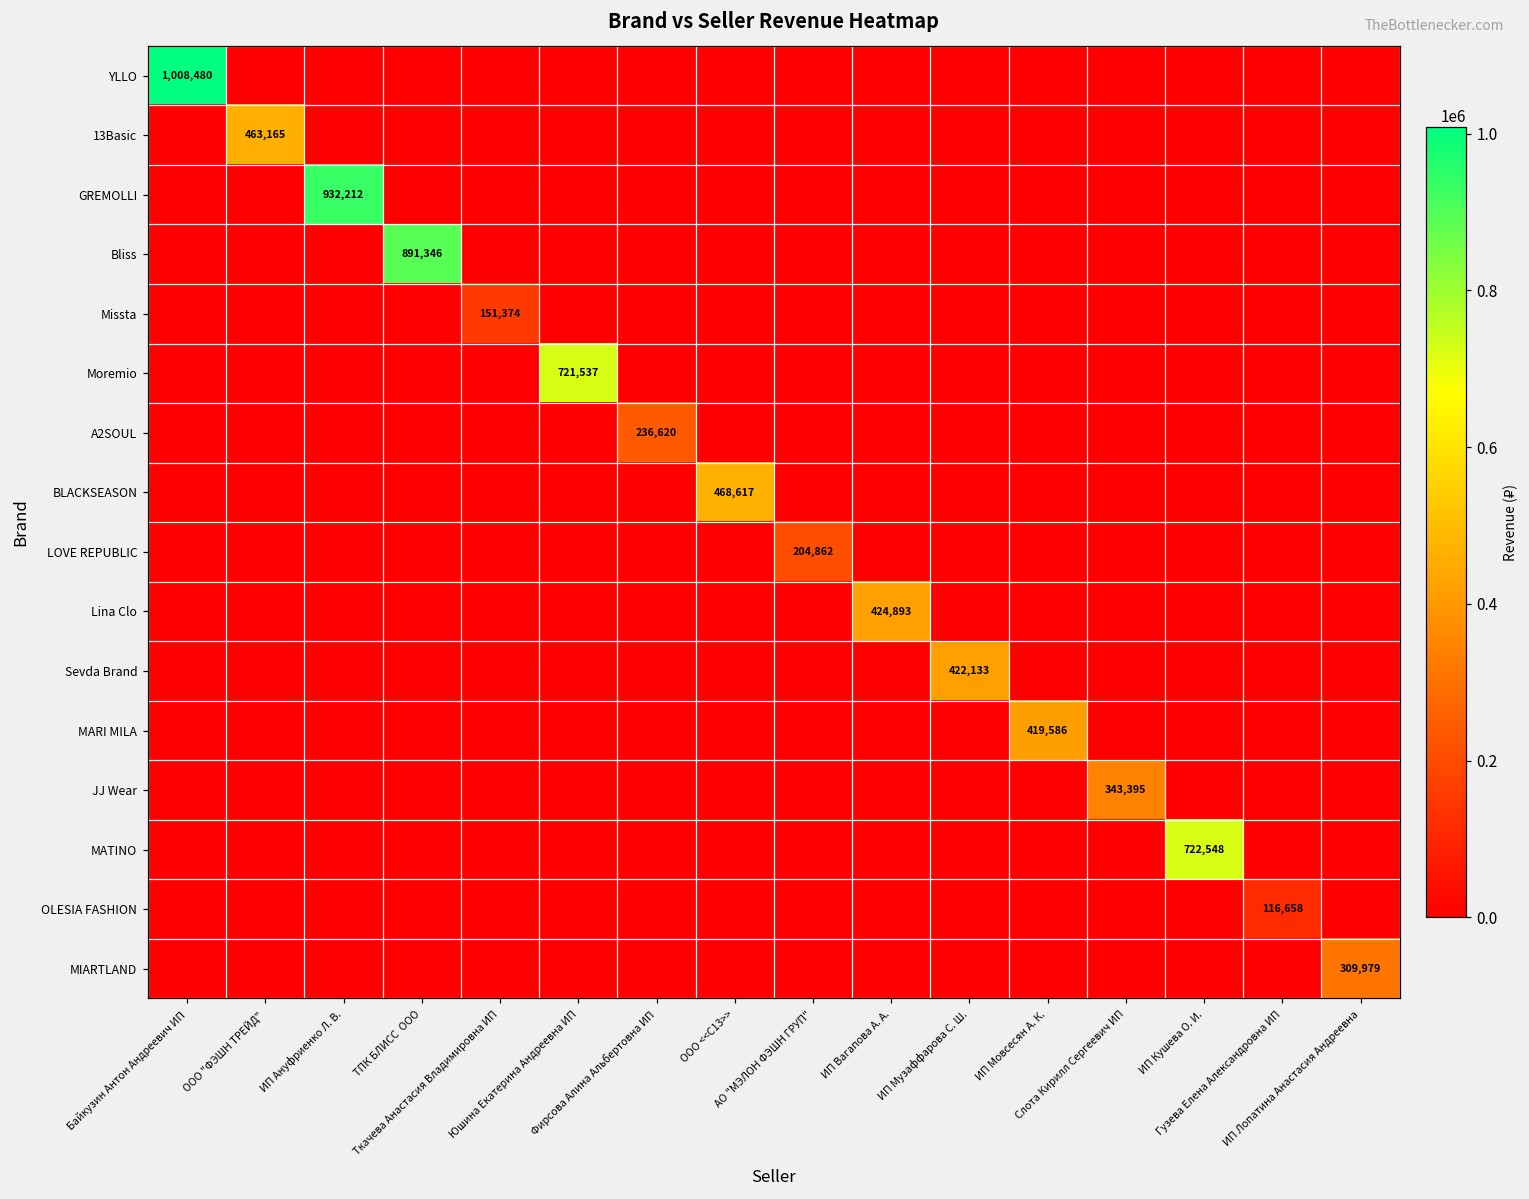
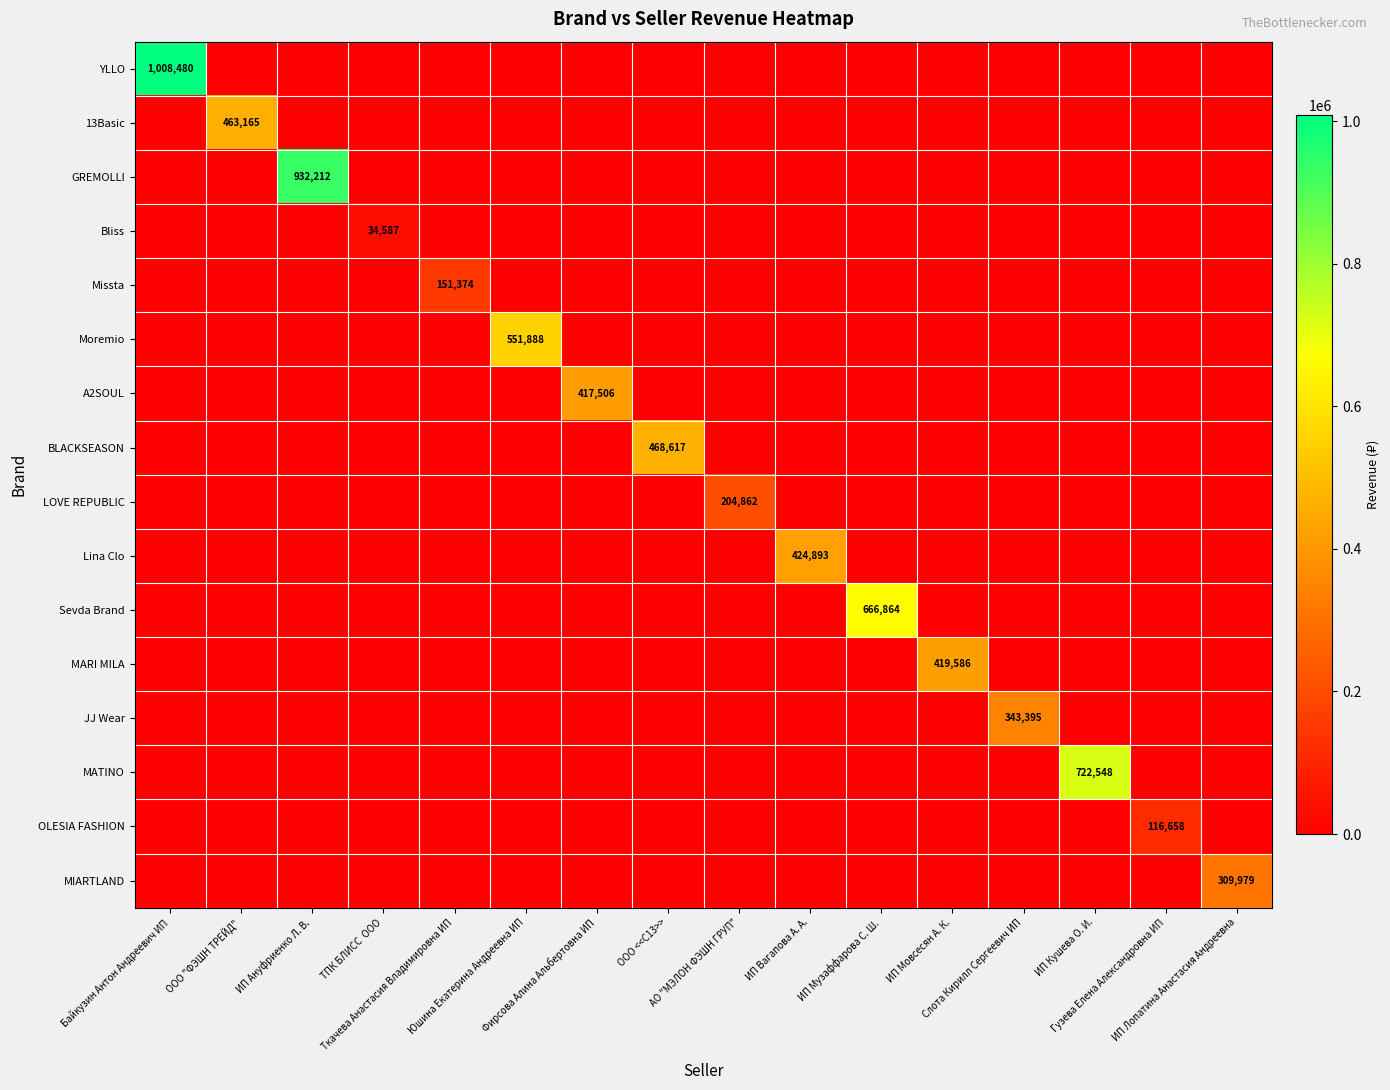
Bliss, ТПК БЛИСС ООО: 891,346 -> 34,587
Moremio, Юшина Екатерина Андреевна ИП: 721,537 -> 551,888
A2SOUL, Фирсова Алина Альбертовна ИП: 236,620 -> 417,506
Sevda Brand, ИП Музаффарова С. Ш.: 422,133 -> 666,864
